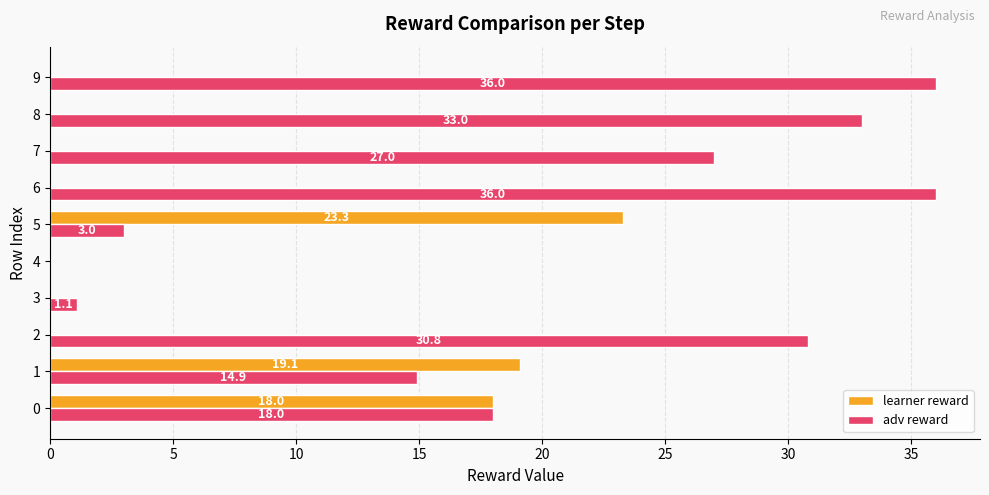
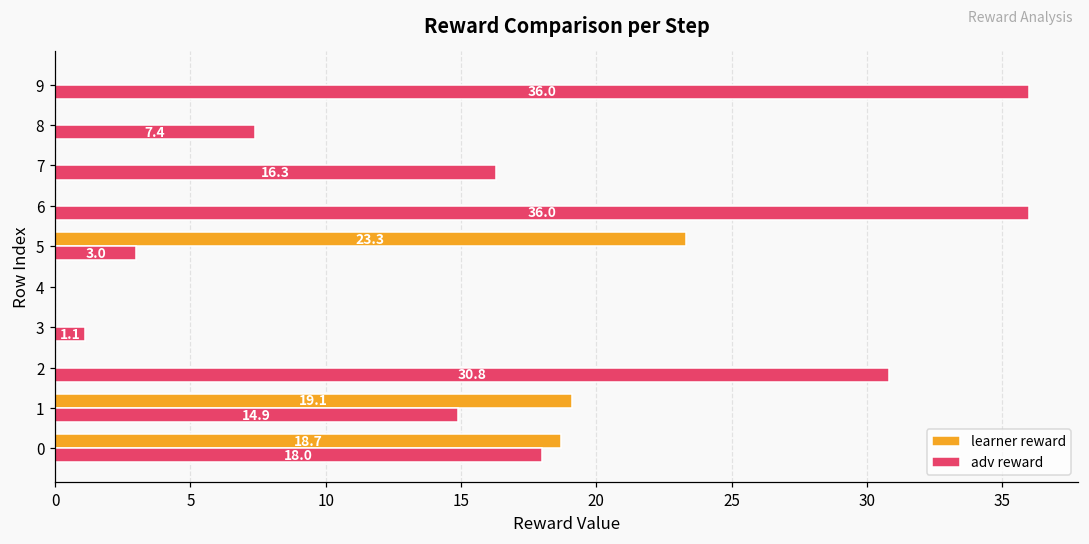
adv reward, 8: 33.0 -> 7.4
adv reward, 7: 27.0 -> 16.3
learner reward, 0: 18.0 -> 18.7
